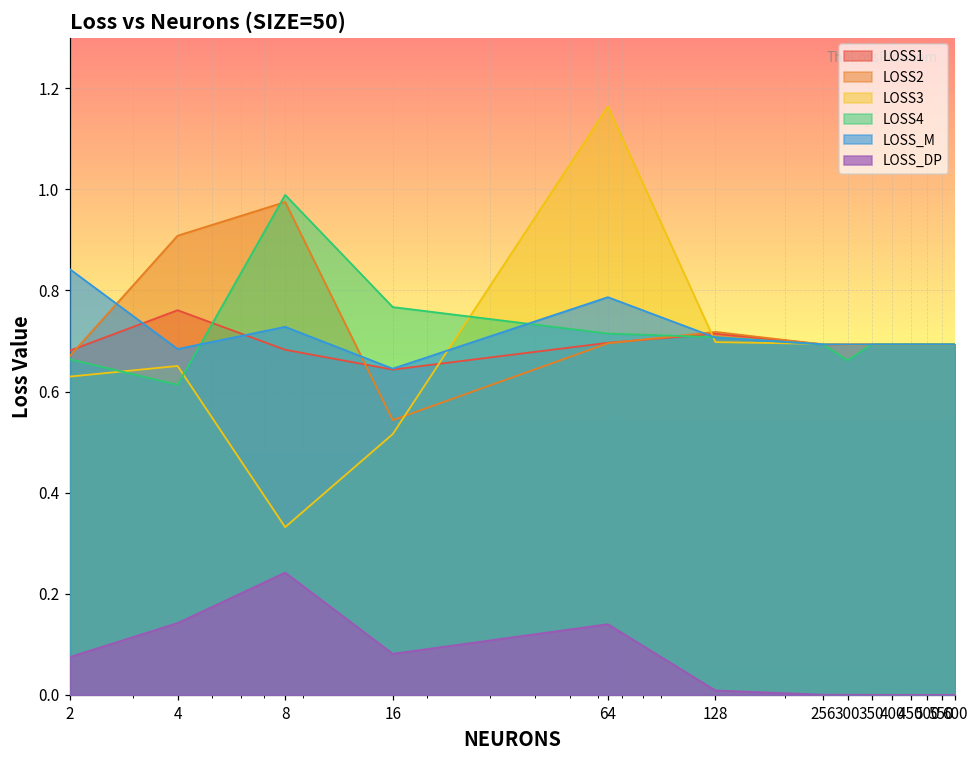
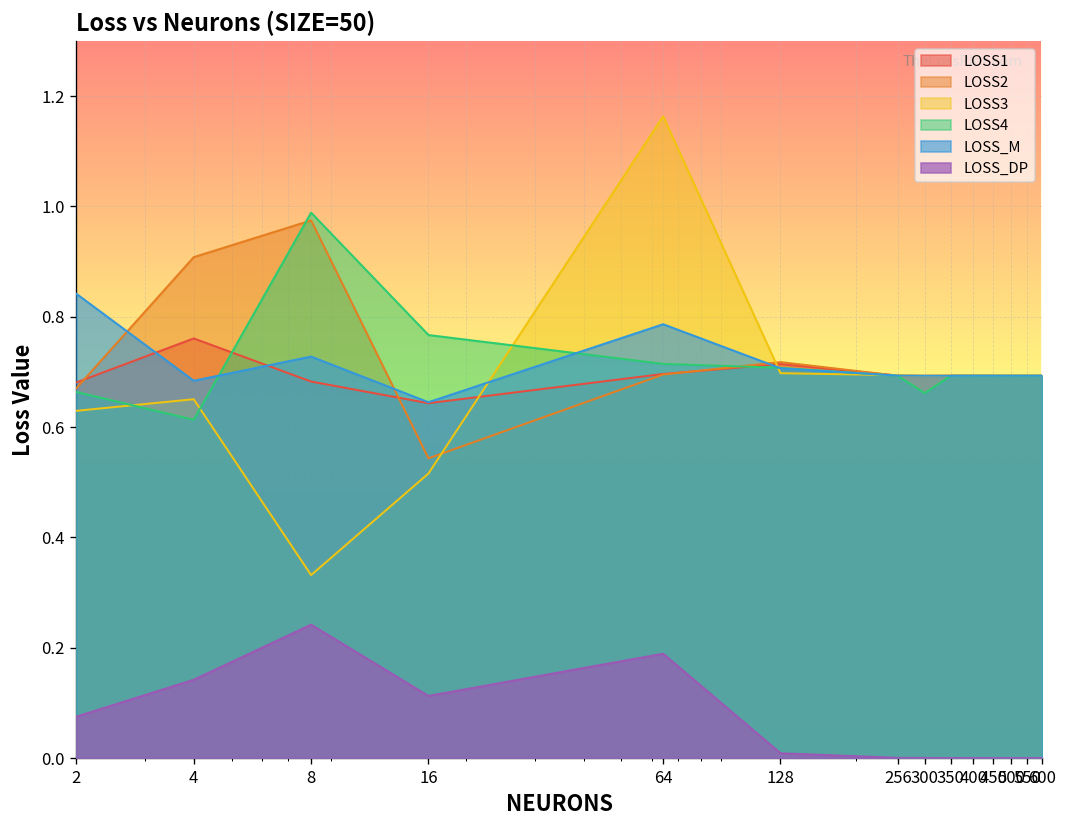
LOSS_DP, 16: 0.08 -> 0.11
LOSS_DP, 64: 0.14 -> 0.19
